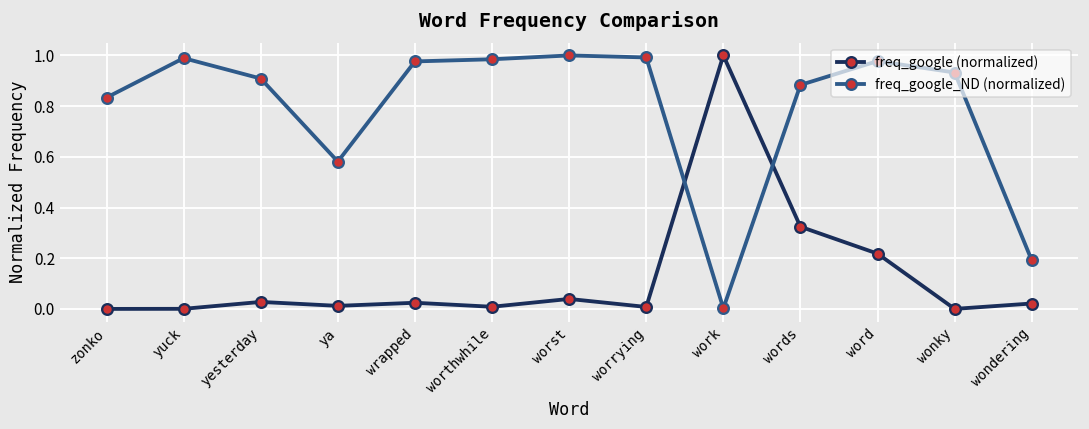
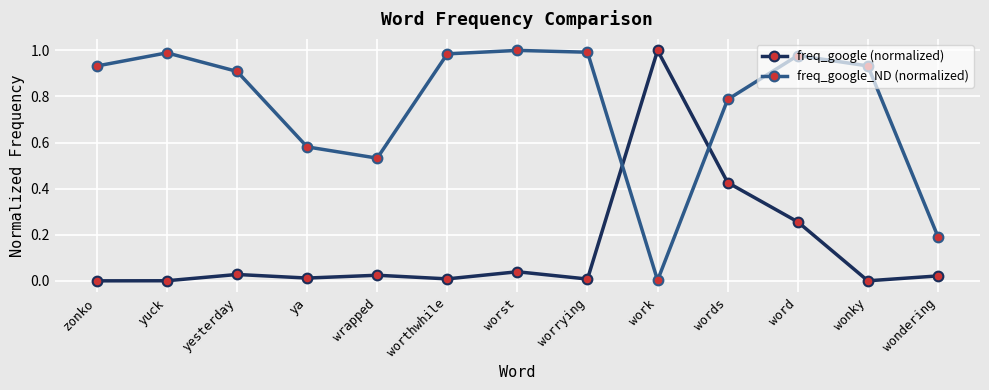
freq_google_ND (normalized), zonko: 0.83 -> 0.93
freq_google_ND (normalized), wrapped: 0.98 -> 0.53
freq_google (normalized), words: 0.32 -> 0.43
freq_google_ND (normalized), words: 0.88 -> 0.79
freq_google (normalized), word: 0.22 -> 0.26
